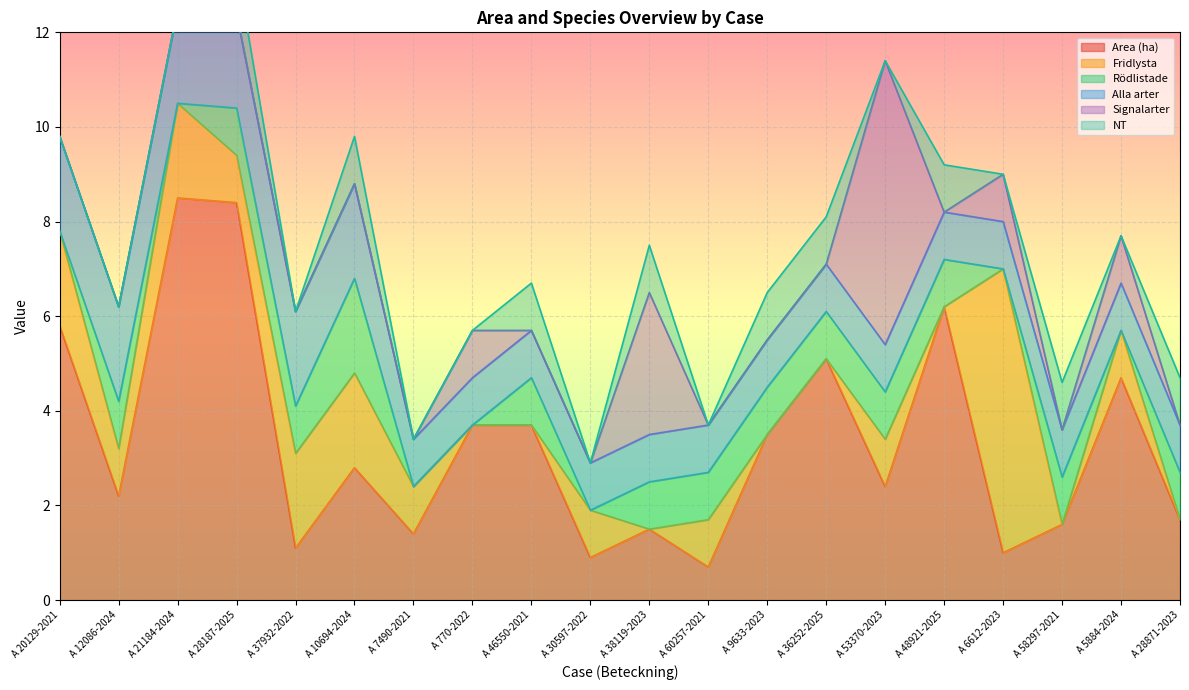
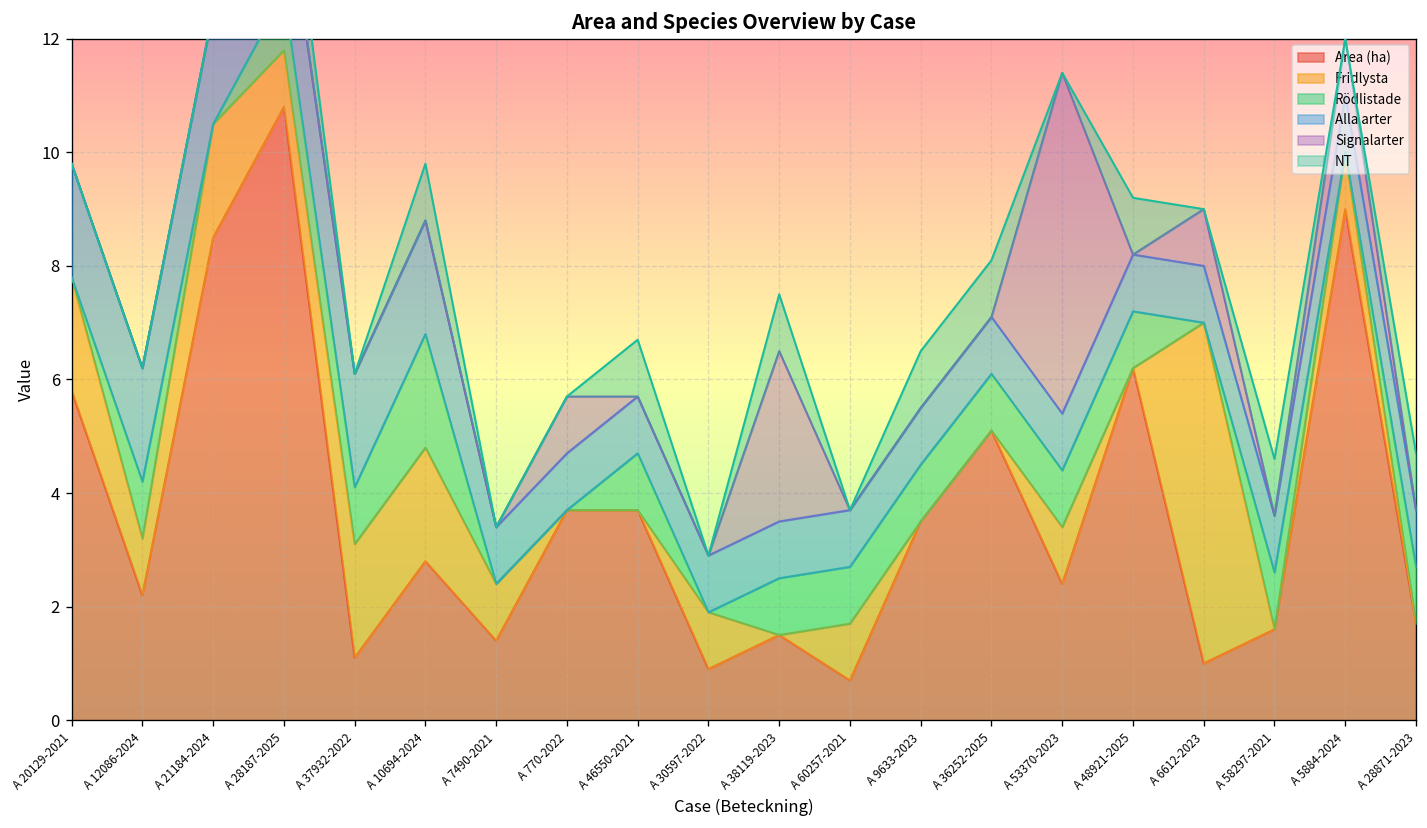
Area (ha), A 28187-2025: 8.4 -> 10.8
Area (ha), A 5884-2024: 4.7 -> 9.0
